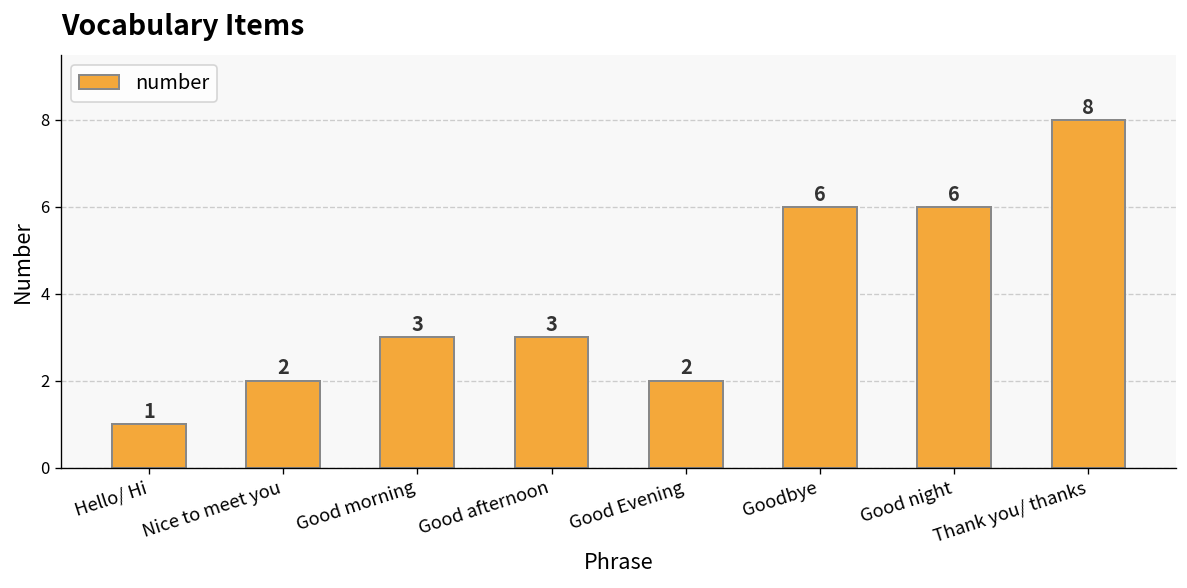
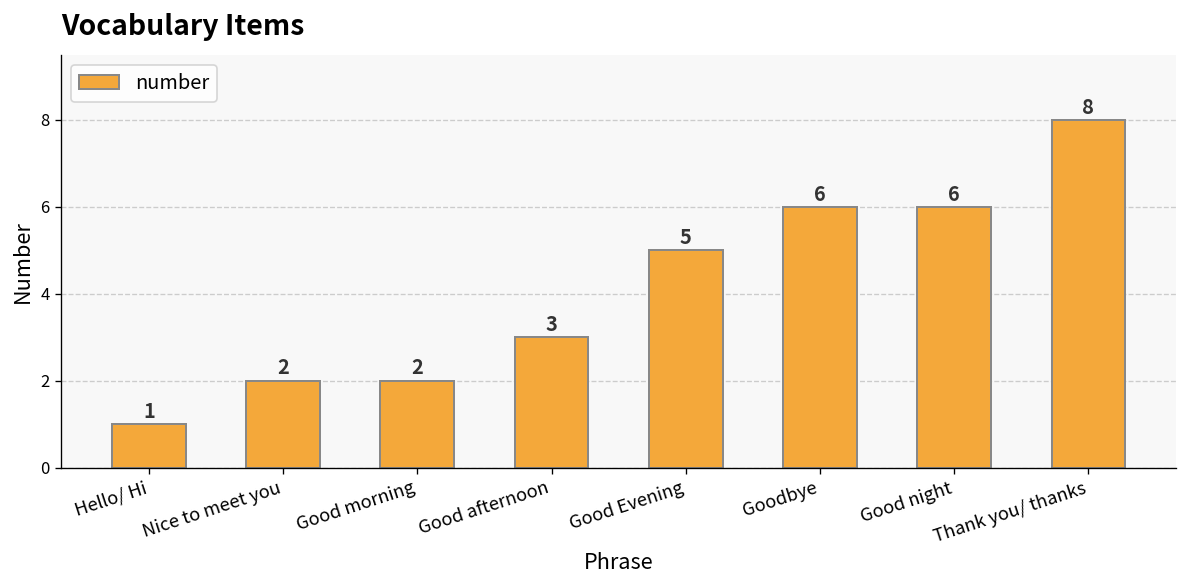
Good morning: 3 -> 2
Good Evening: 2 -> 5
